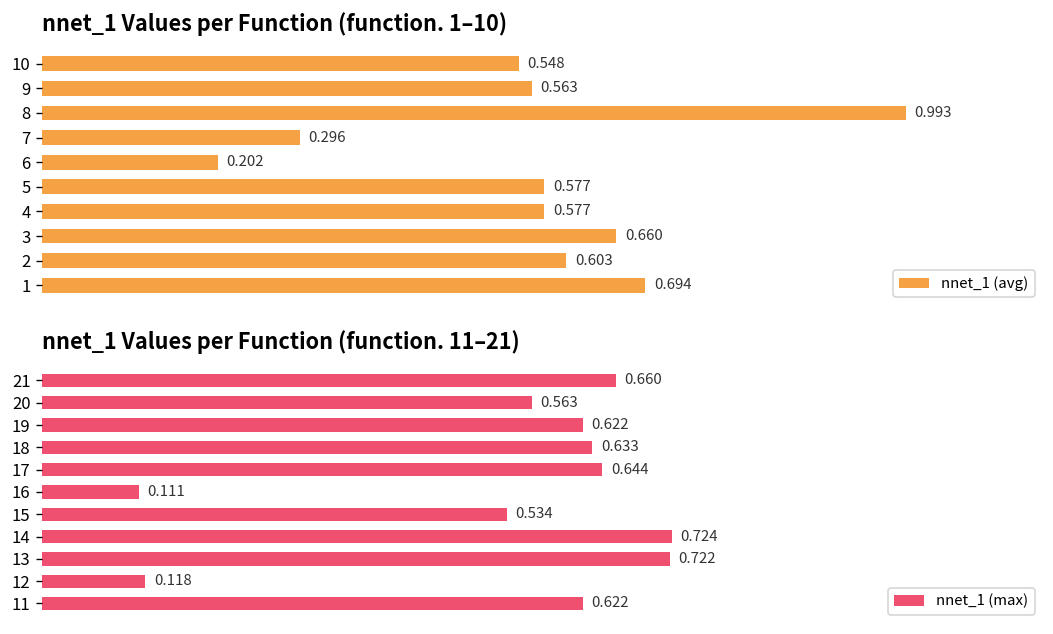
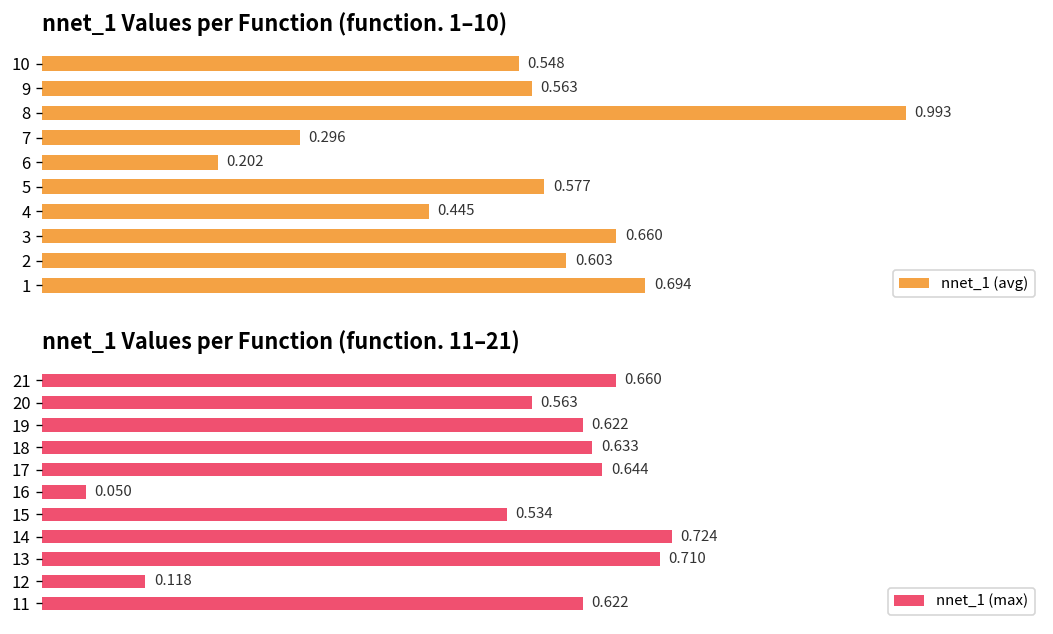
nnet_1 Values per Function (function. 1–10), 4: 0.577 -> 0.445
nnet_1 Values per Function (function. 11–21), 16: 0.111 -> 0.050
nnet_1 Values per Function (function. 11–21), 13: 0.722 -> 0.710
